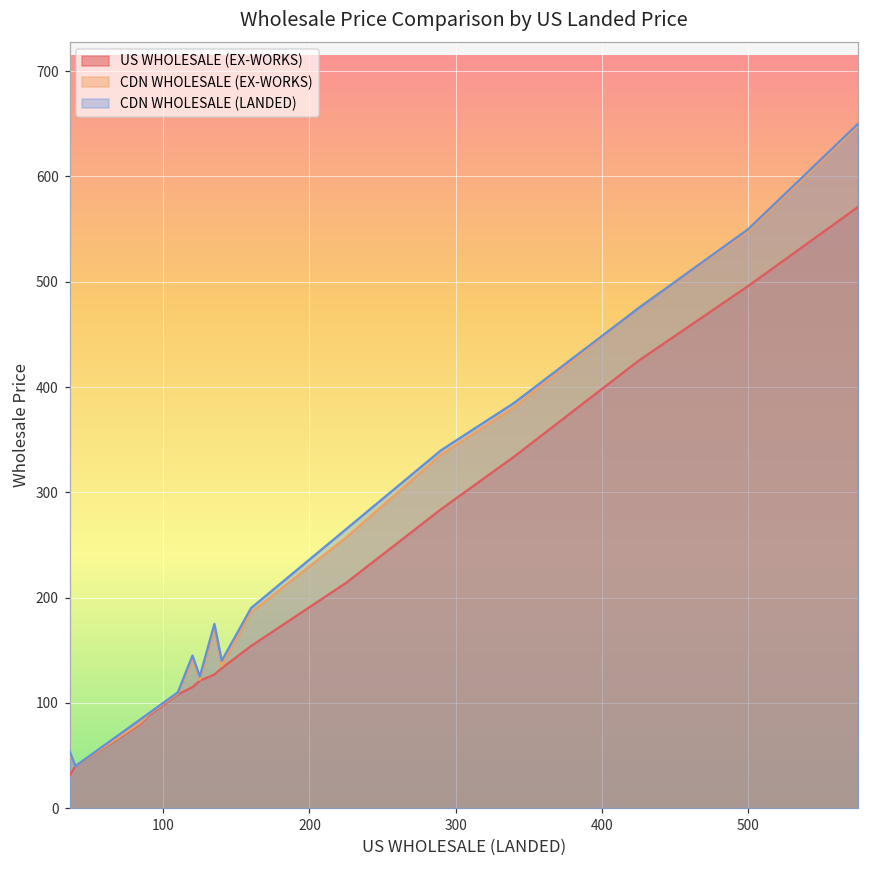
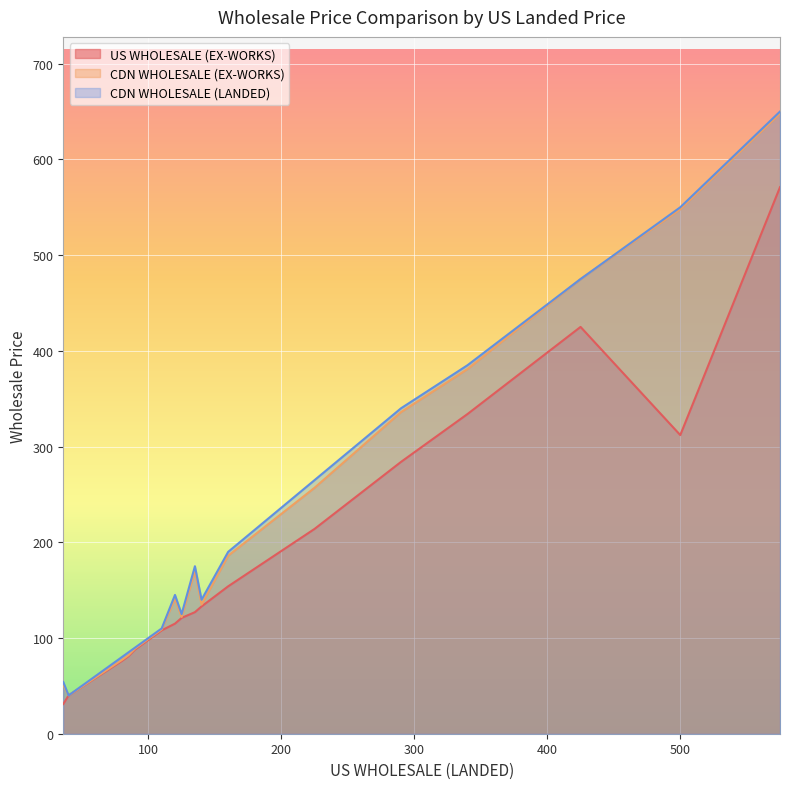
US WHOLESALE (EX-WORKS), 500: 500 -> 310
